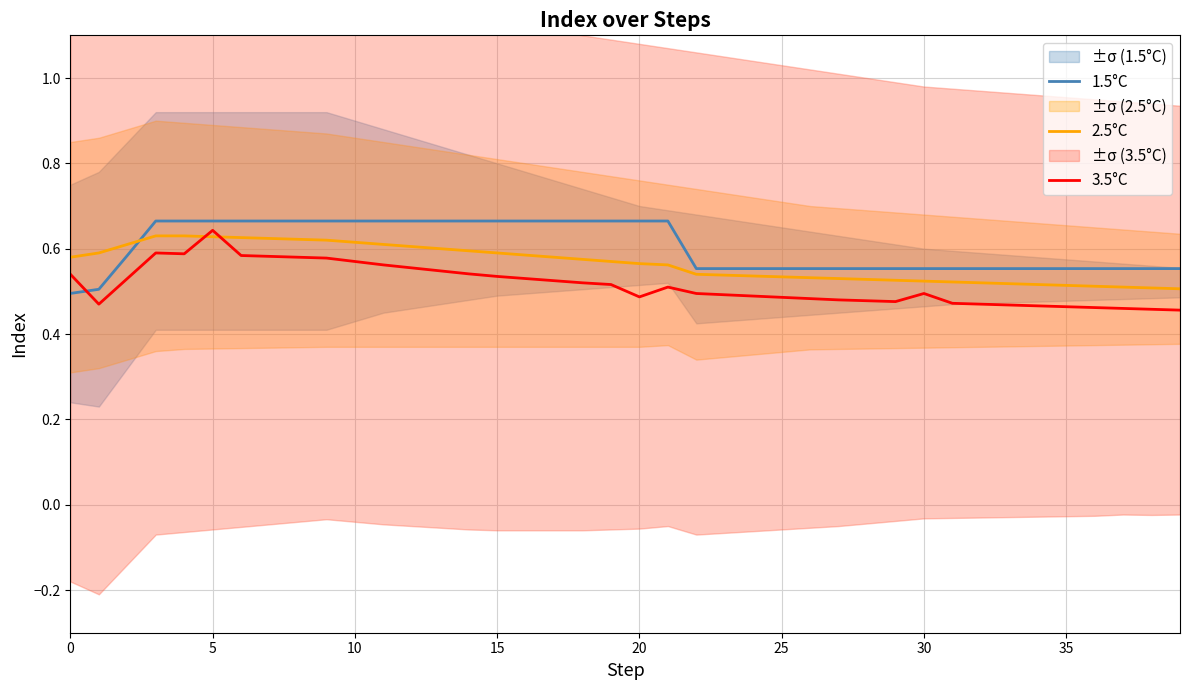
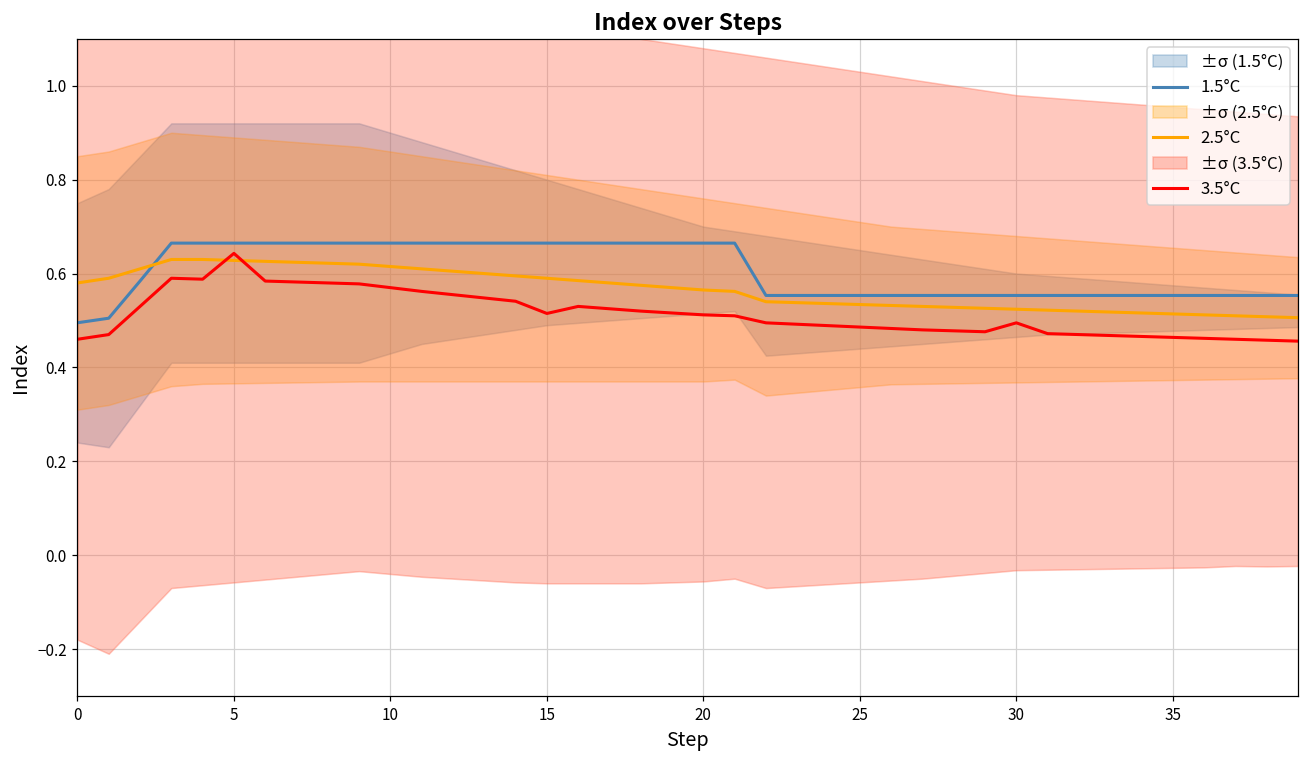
3.5°C, 0: 0.54 -> 0.46
3.5°C, 15: 0.54 -> 0.52
3.5°C, 20: 0.49 -> 0.51
